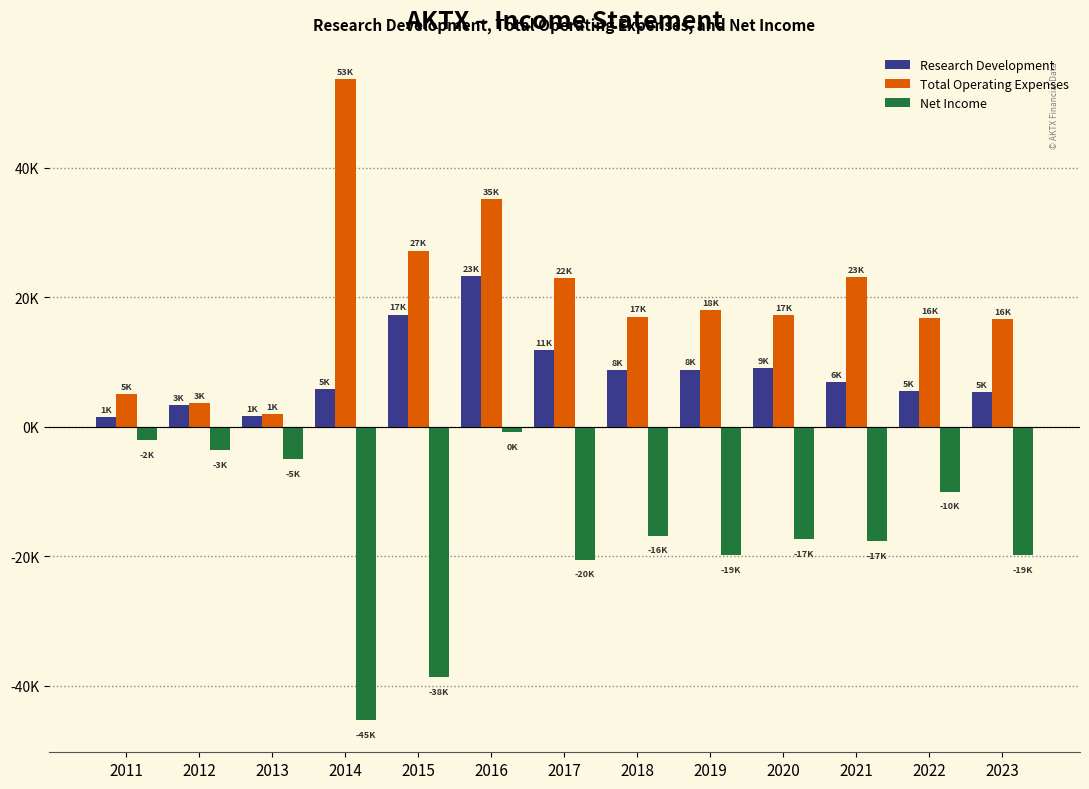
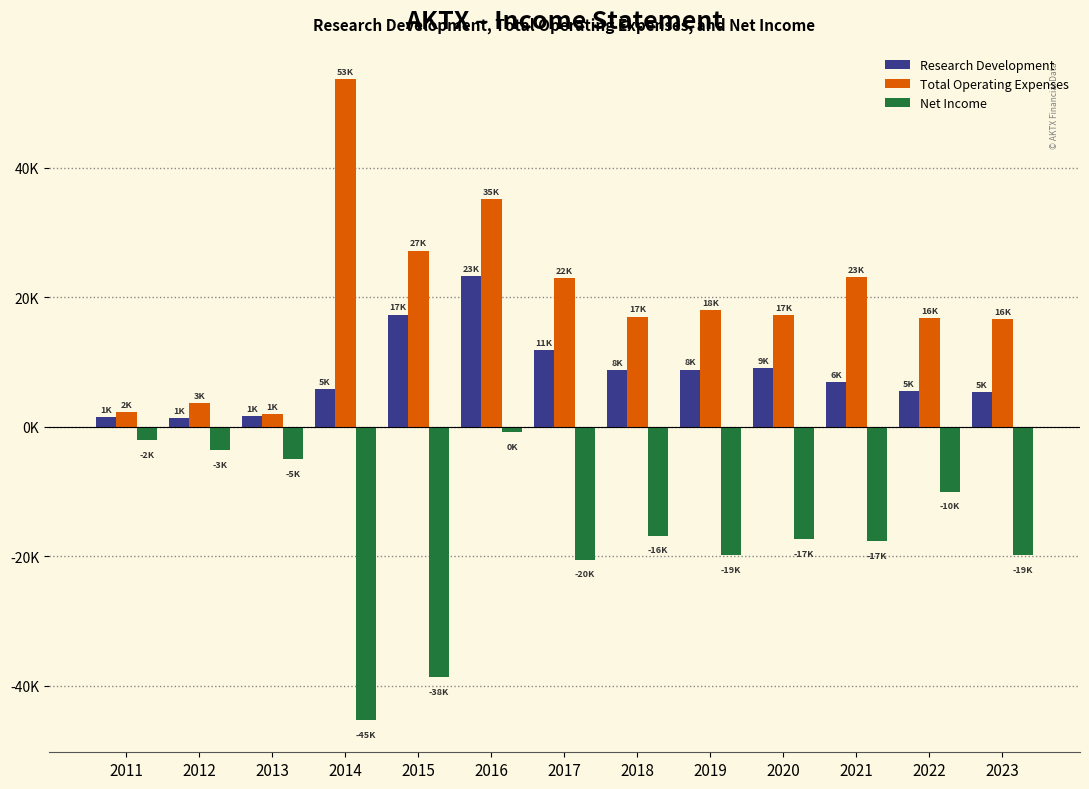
Total Operating Expenses, 2011: 5K -> 2K
Research Development, 2012: 3K -> 1K
